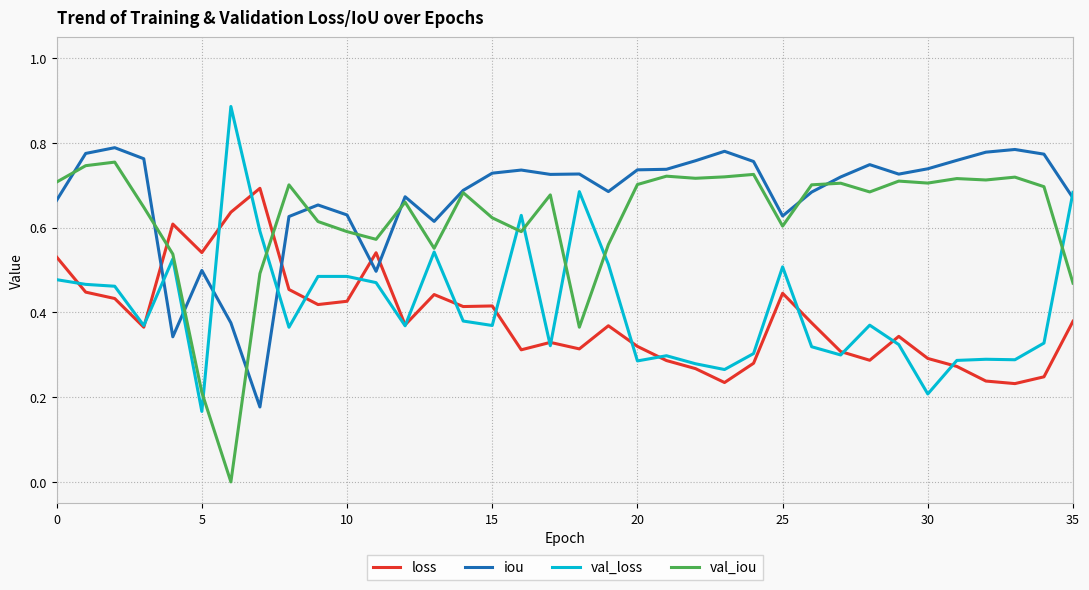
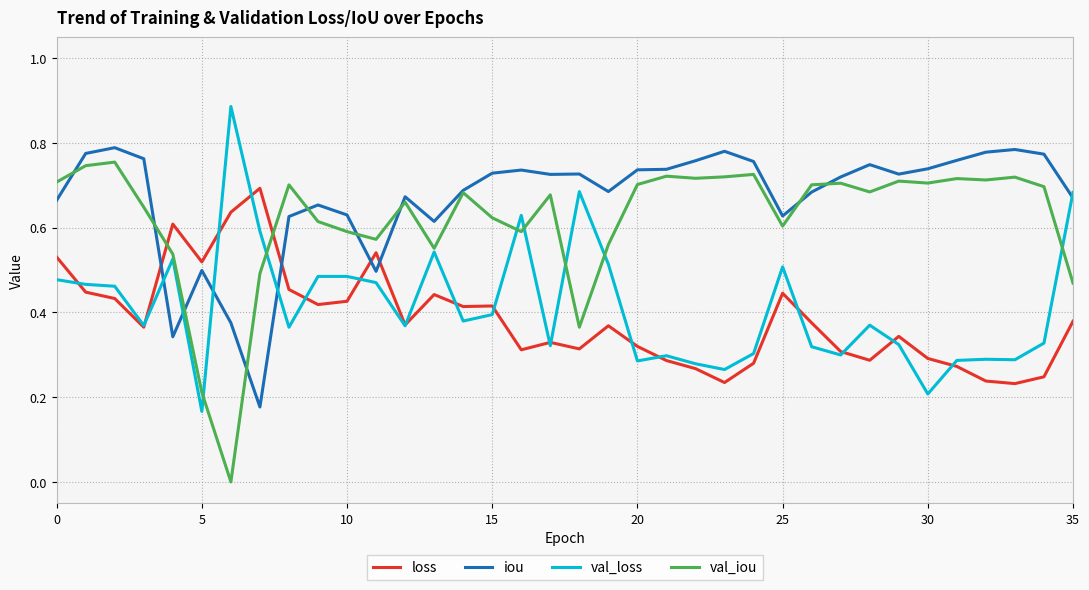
loss, 5: 0.54 -> 0.52
val_loss, 15: 0.37 -> 0.39
